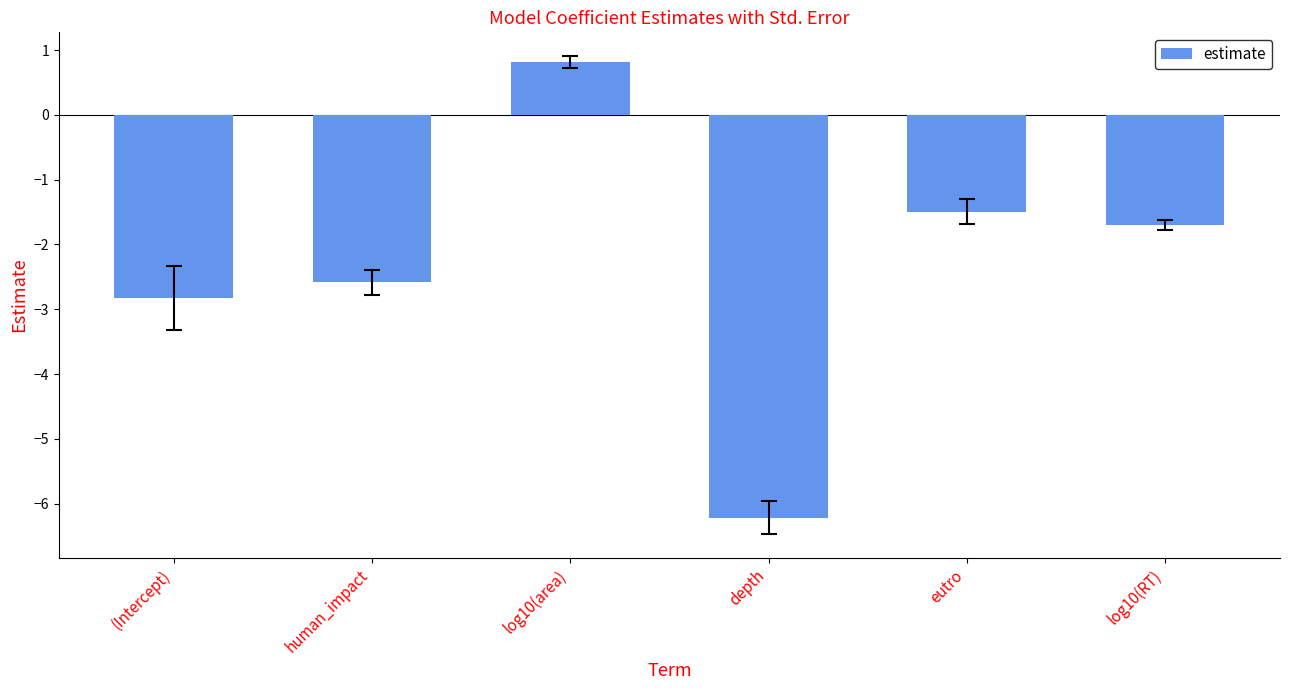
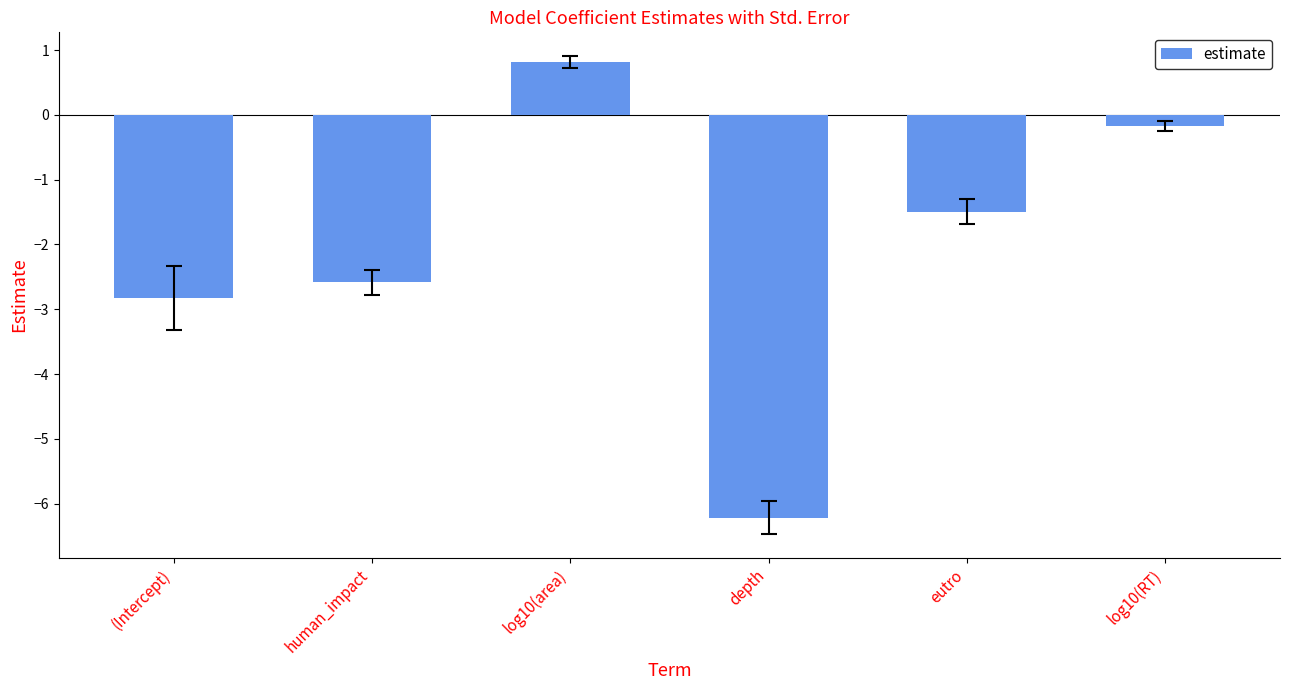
estimate, log10(RT): -1.7 -> -0.2
